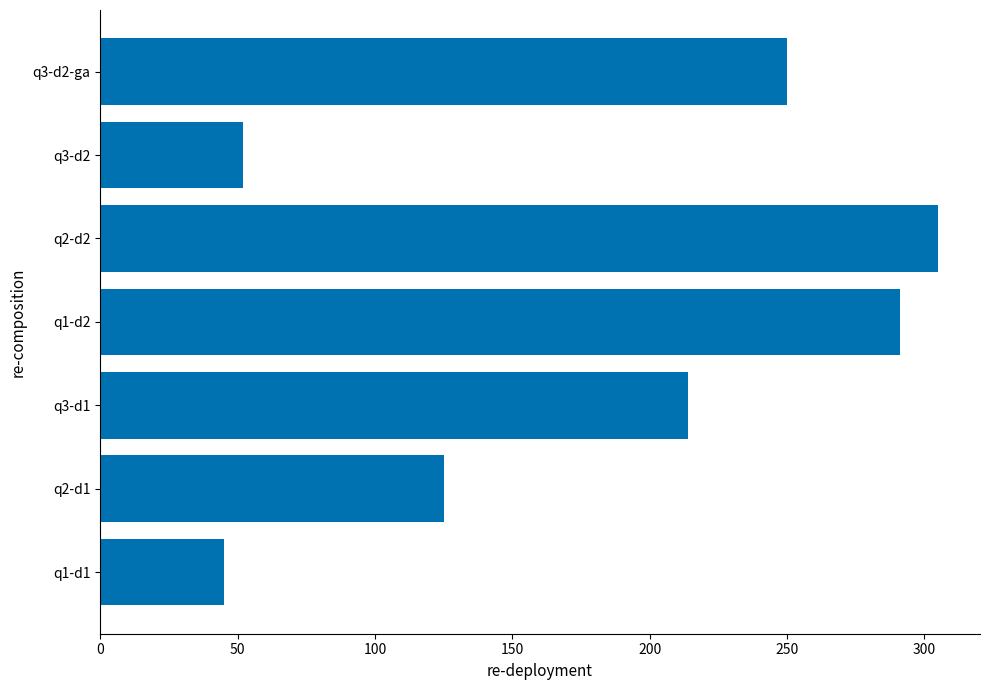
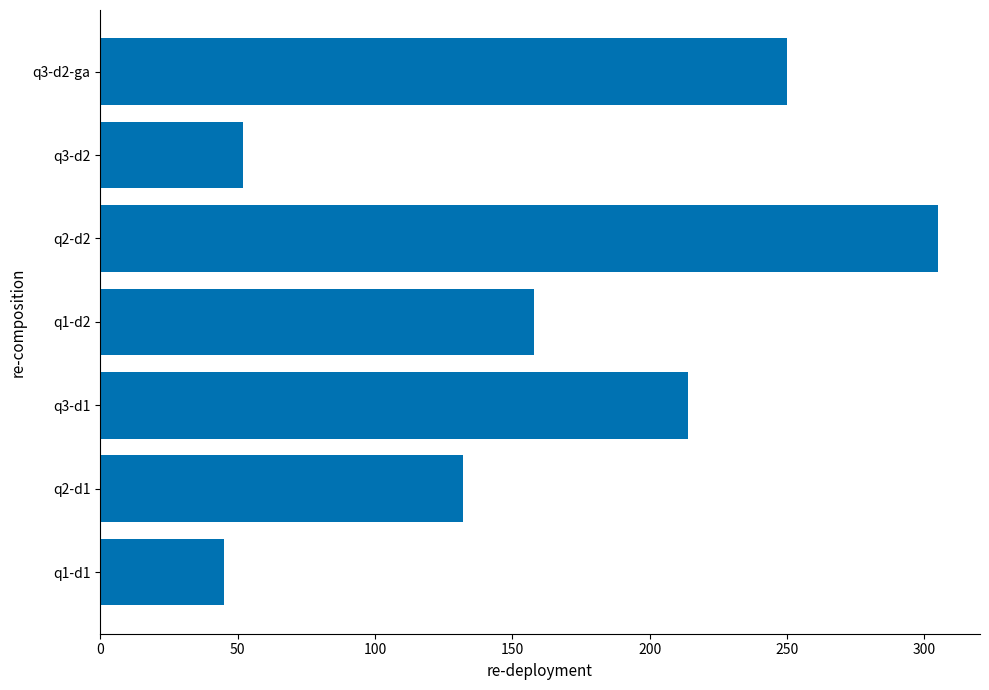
q1-d2: 291 -> 158
q2-d1: 125 -> 132
